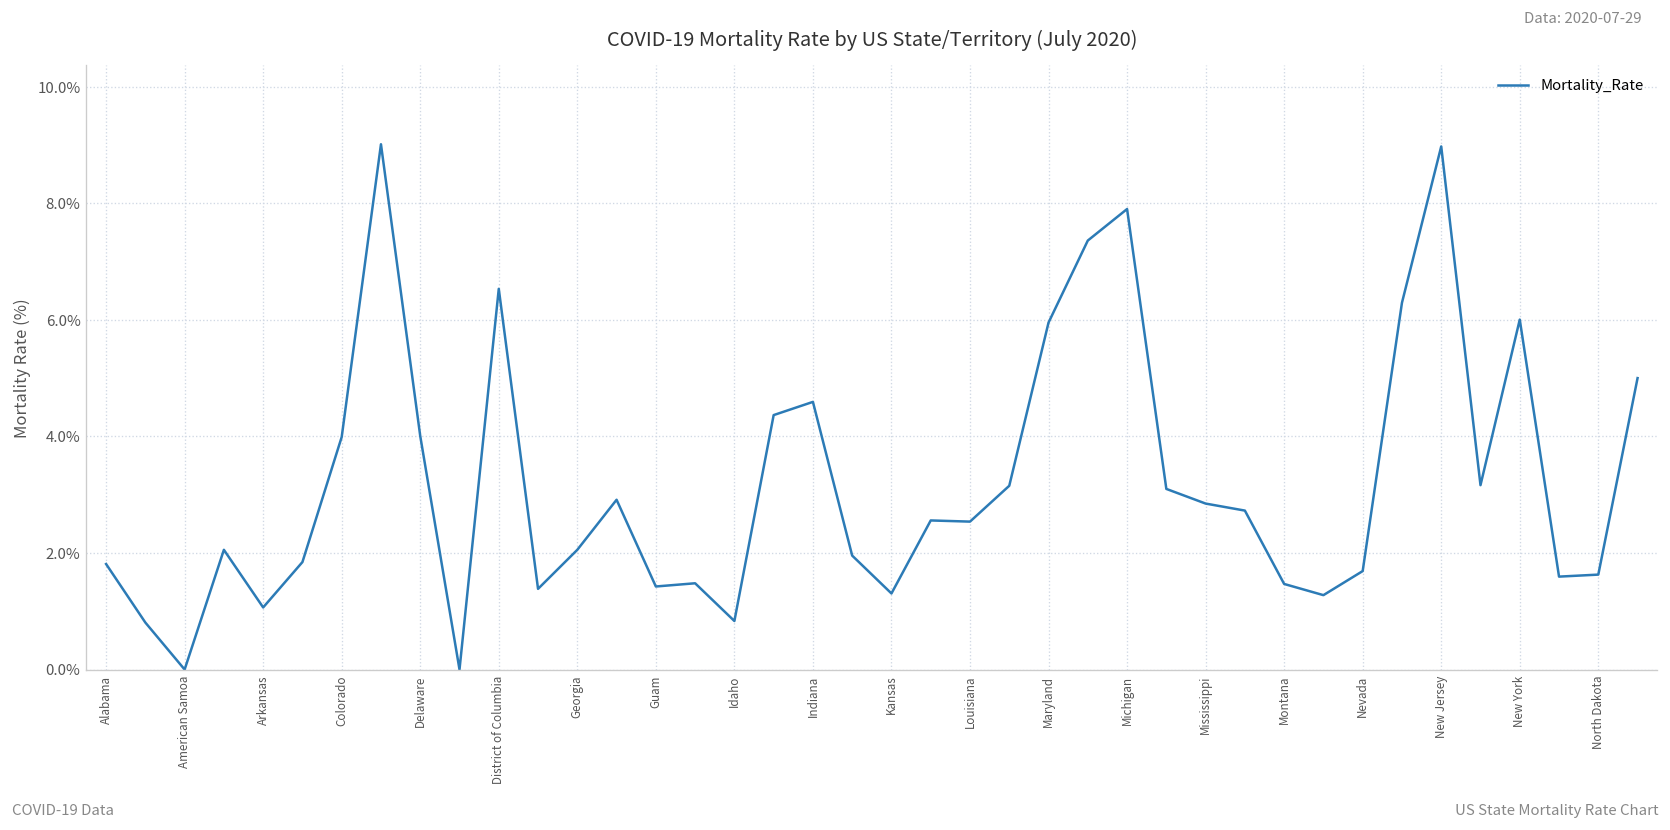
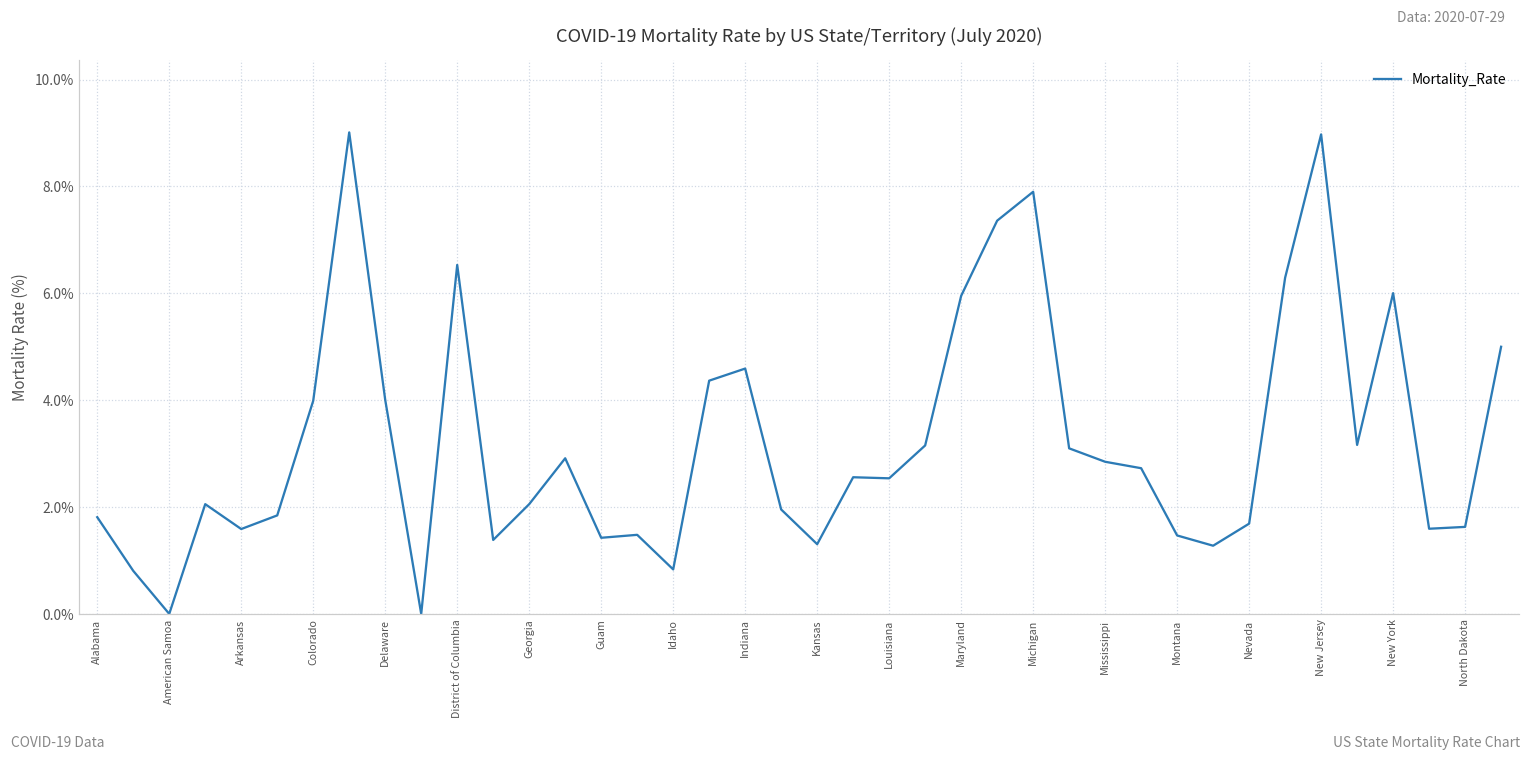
Arkansas: 1.1% -> 1.6%
